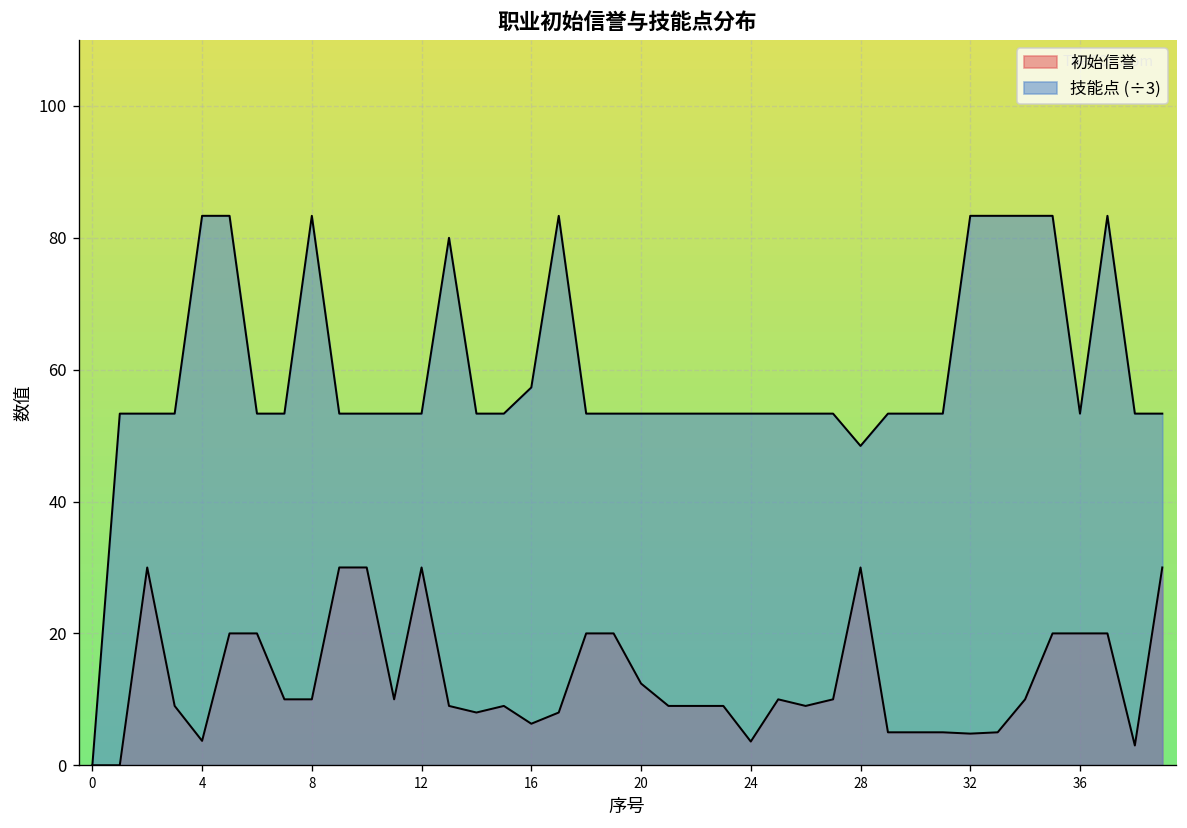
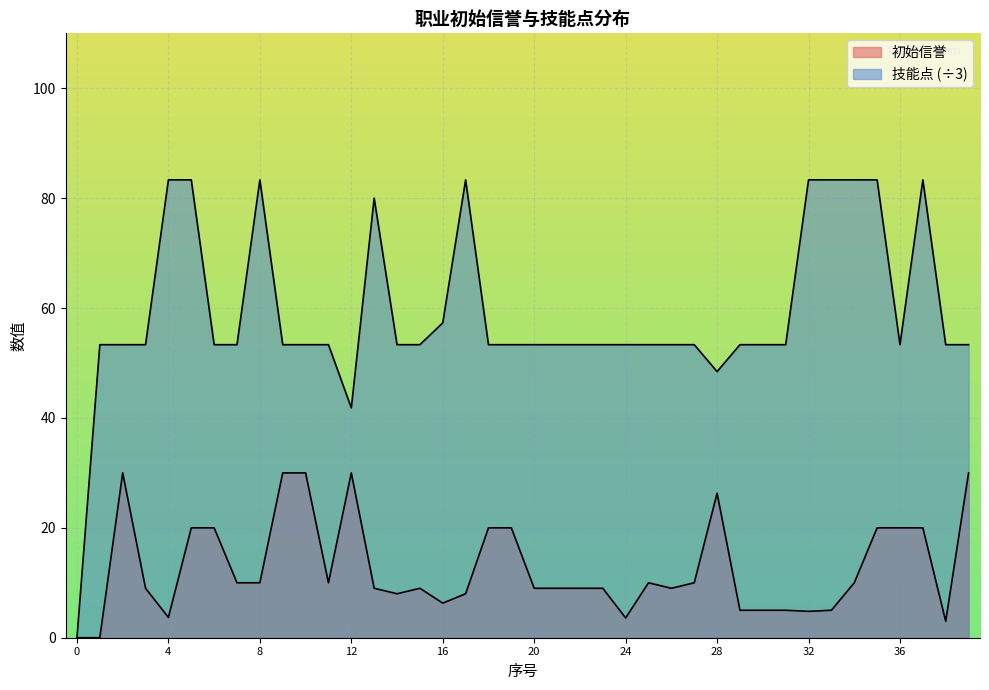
技能点 (÷3), 12: 53 -> 42
初始信誉, 20: 12 -> 9
初始信誉, 28: 30 -> 26
